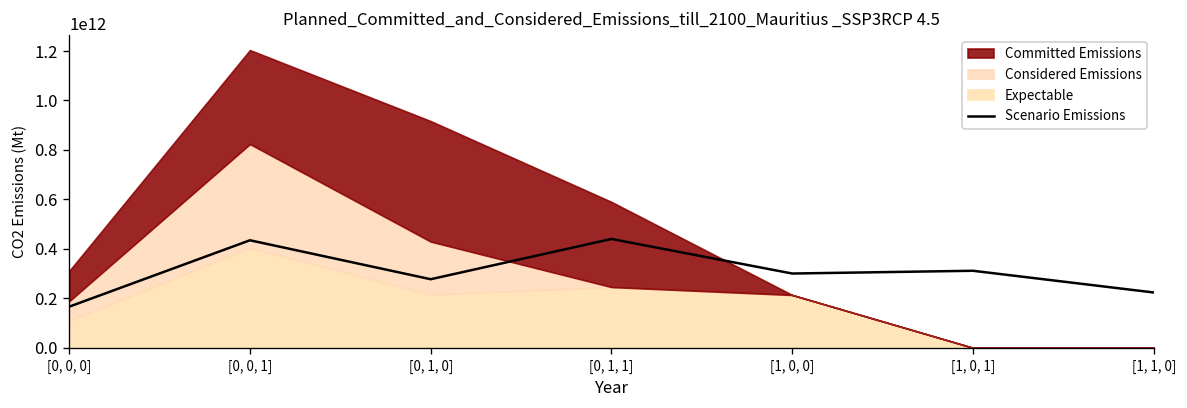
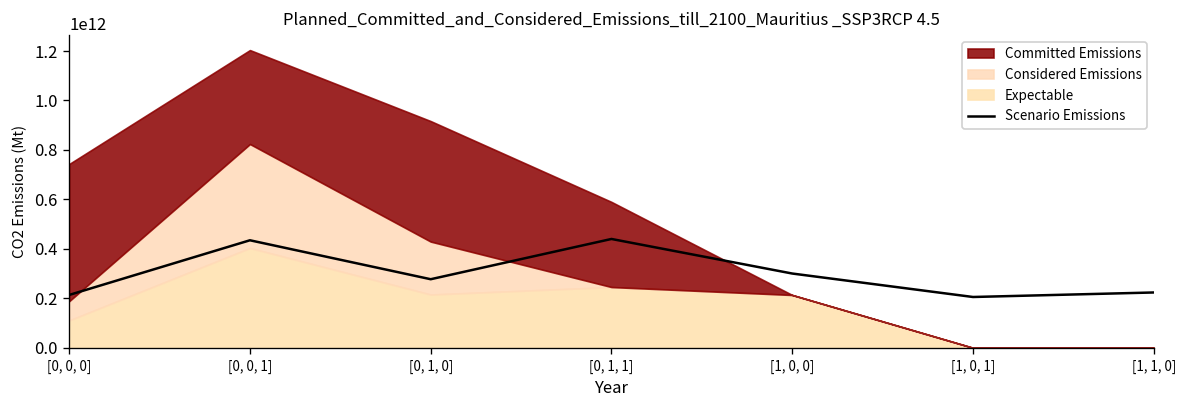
Scenario Emissions, [0, 0, 0]: 170000000000 -> 210000000000
Committed Emissions, [0, 0, 0]: 120000000000 -> 550000000000
Scenario Emissions, [1, 0, 1]: 310000000000 -> 210000000000
